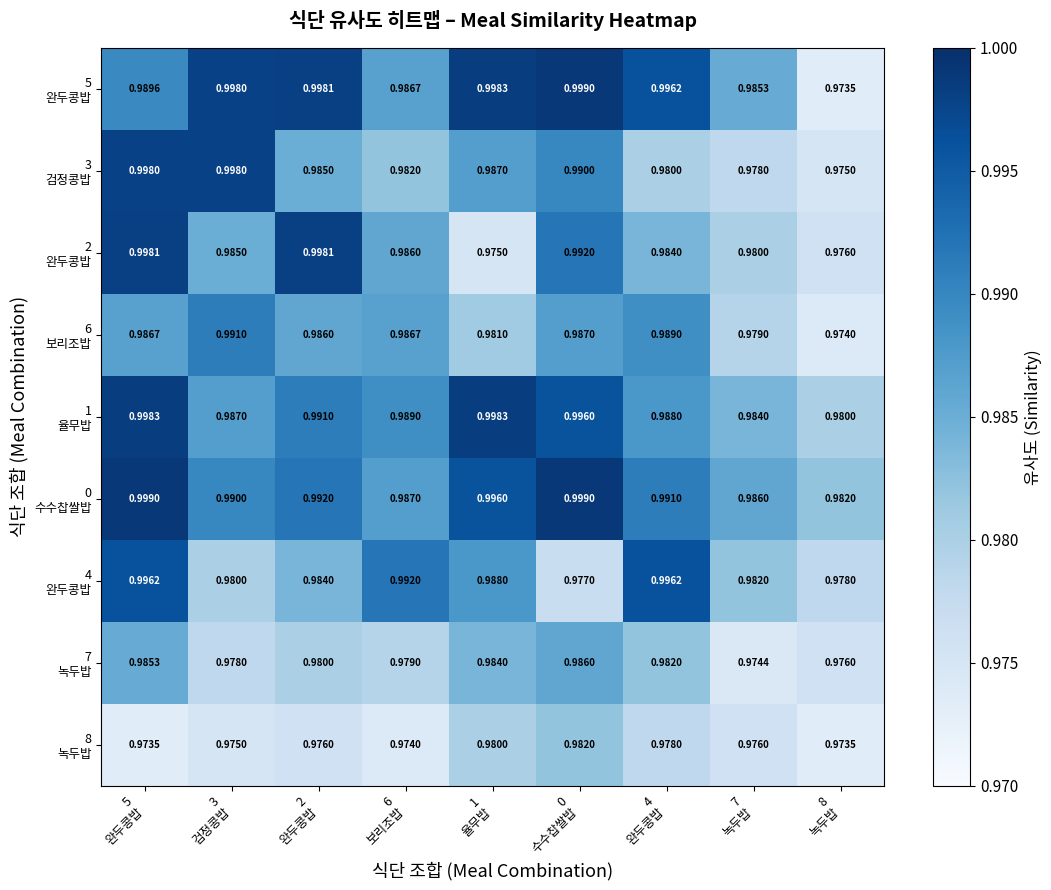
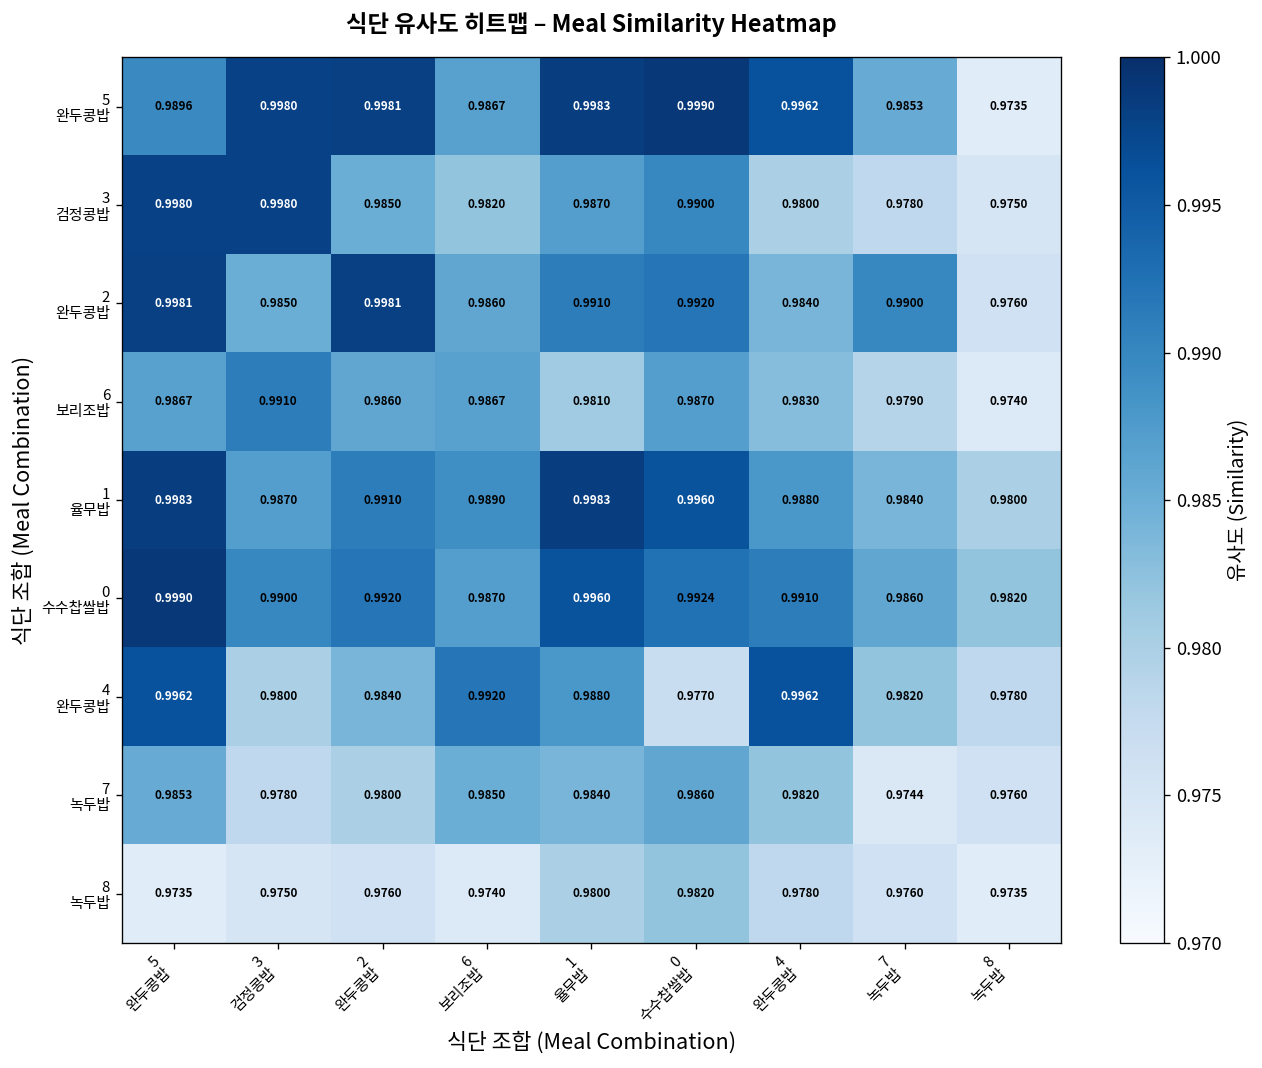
2 완두콩밥, 1 율무밥: 0.9750 -> 0.9910
2 완두콩밥, 7 녹두밥: 0.9800 -> 0.9900
6 보리조밥, 4 완두콩밥: 0.9890 -> 0.9830
0 수수찹쌀밥, 0 수수찹쌀밥: 0.9990 -> 0.9924
7 녹두밥, 6 보리조밥: 0.9790 -> 0.9850
